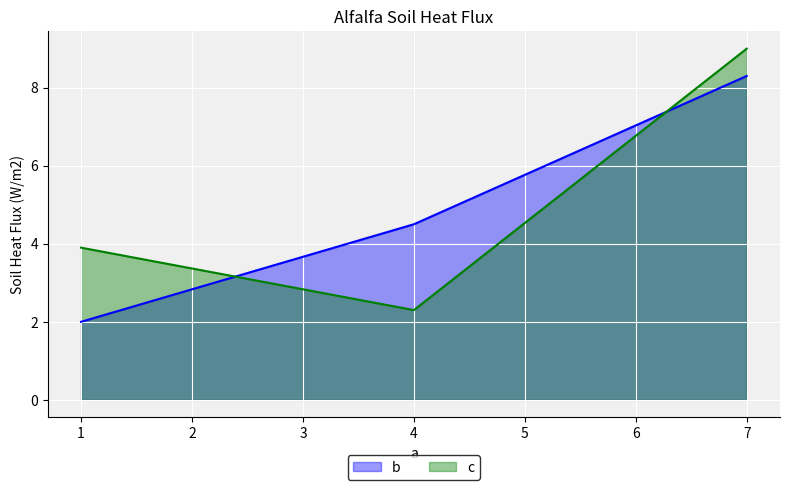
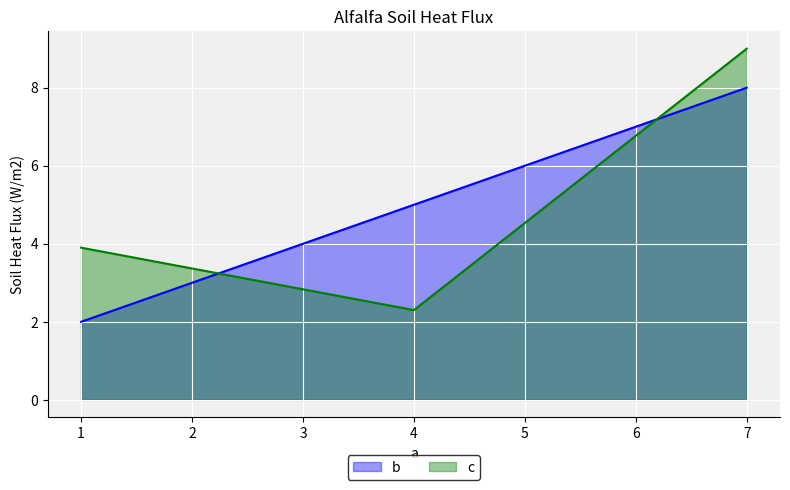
b, 4: 4.5 -> 5.0
b, 7: 8.3 -> 8.0
